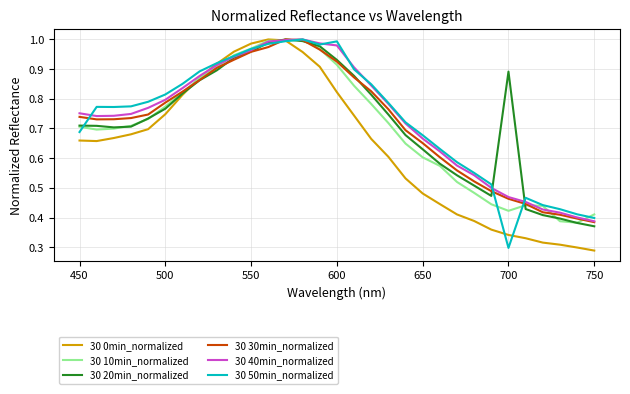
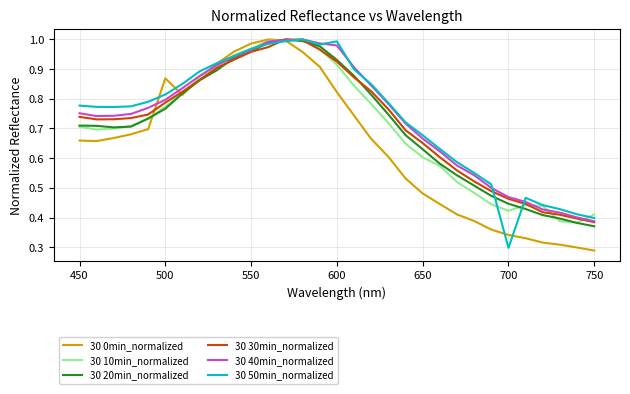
30 50min_normalized, 450: 0.69 -> 0.78
30 0min_normalized, 500: 0.75 -> 0.87
30 20min_normalized, 700: 0.89 -> 0.45
